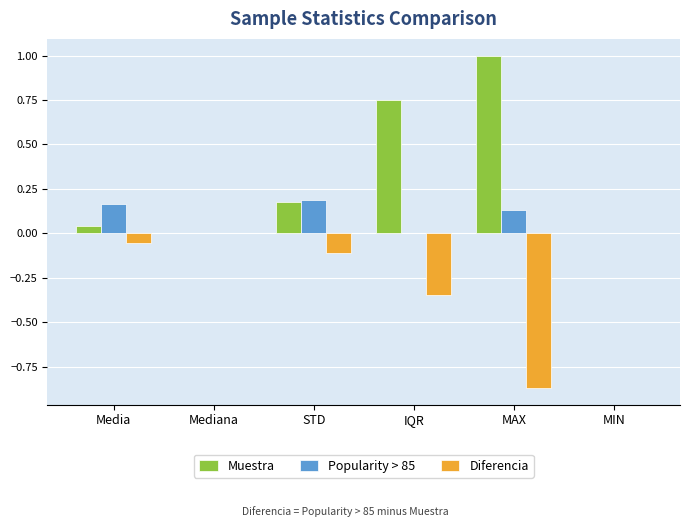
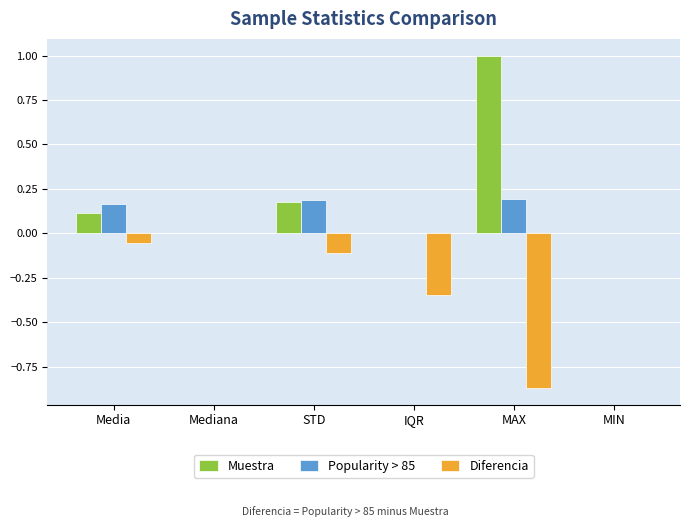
Muestra, Media: 0.04 -> 0.11
Muestra, IQR: 0.75 -> 0.00
Popularity > 85, MAX: 0.13 -> 0.19
